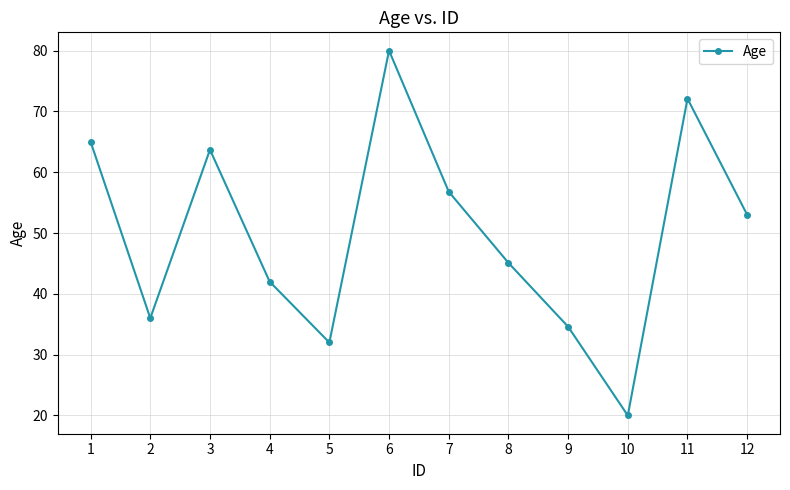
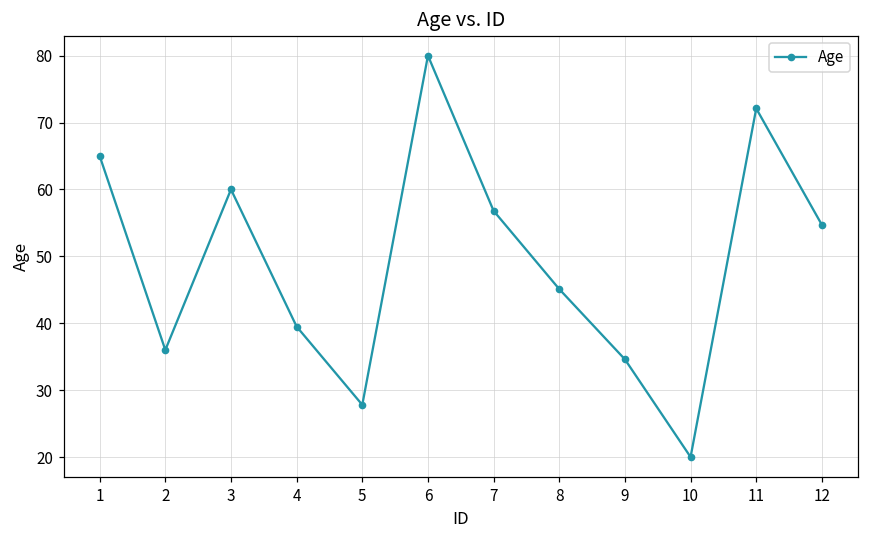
3: 64 -> 60
4: 42 -> 40
5: 32 -> 28
12: 53 -> 55
